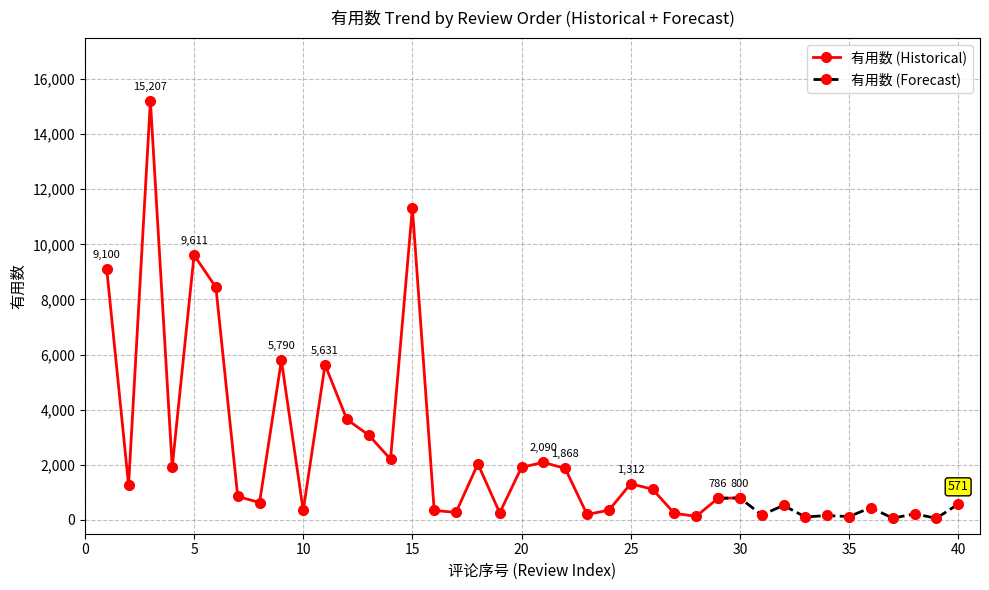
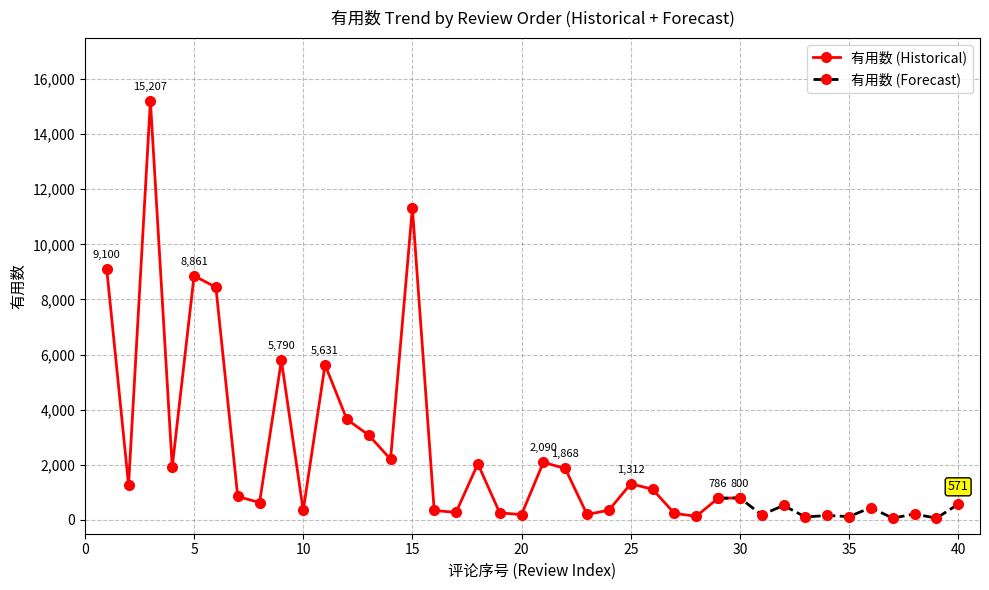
有用数 (Historical), 5: 9,611 -> 8,861
有用数 (Historical), 20: 1,900 -> 200
